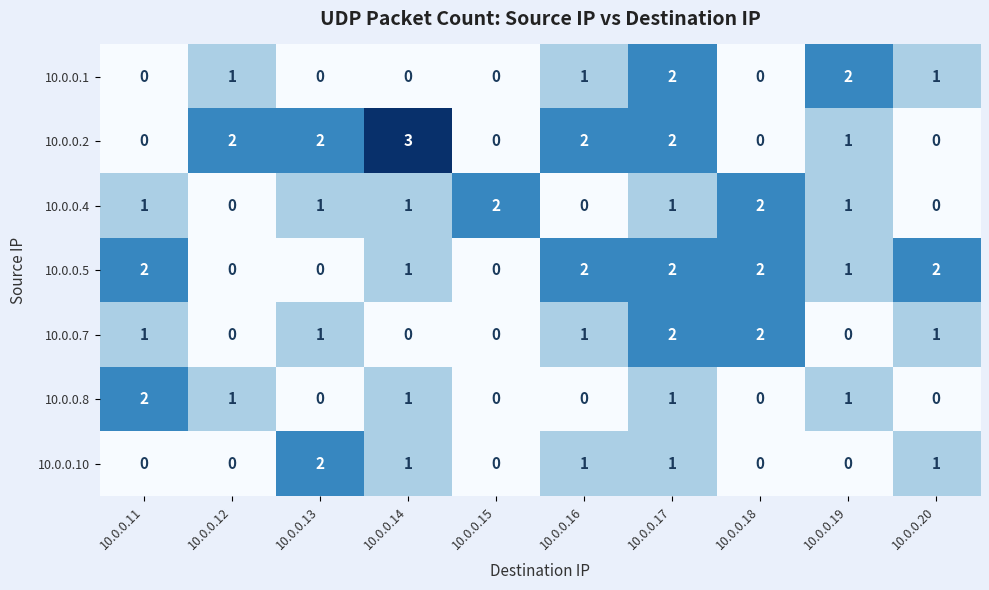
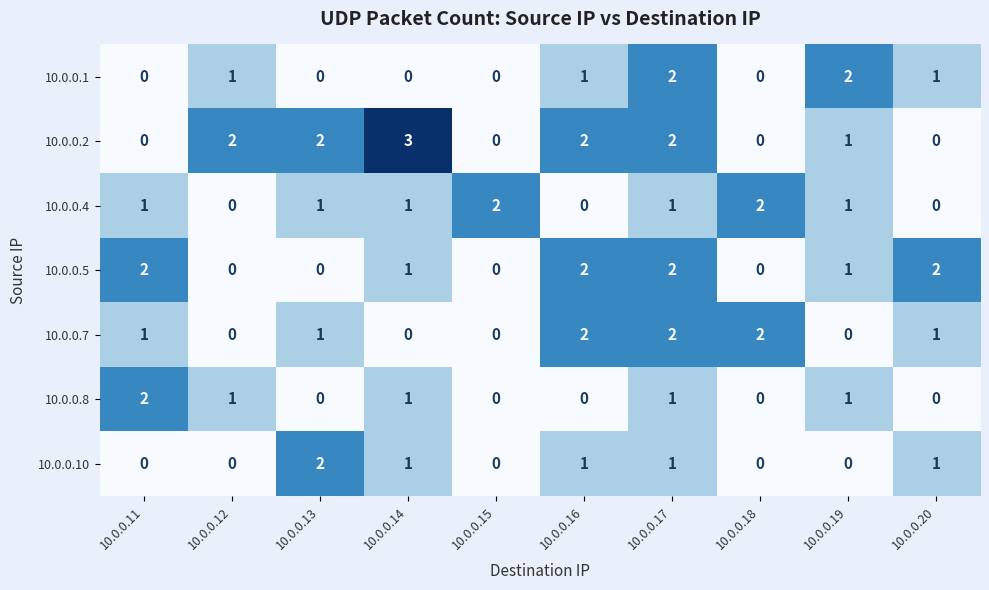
10.0.0.5, 10.0.0.18: 2 -> 0
10.0.0.7, 10.0.0.16: 1 -> 2
